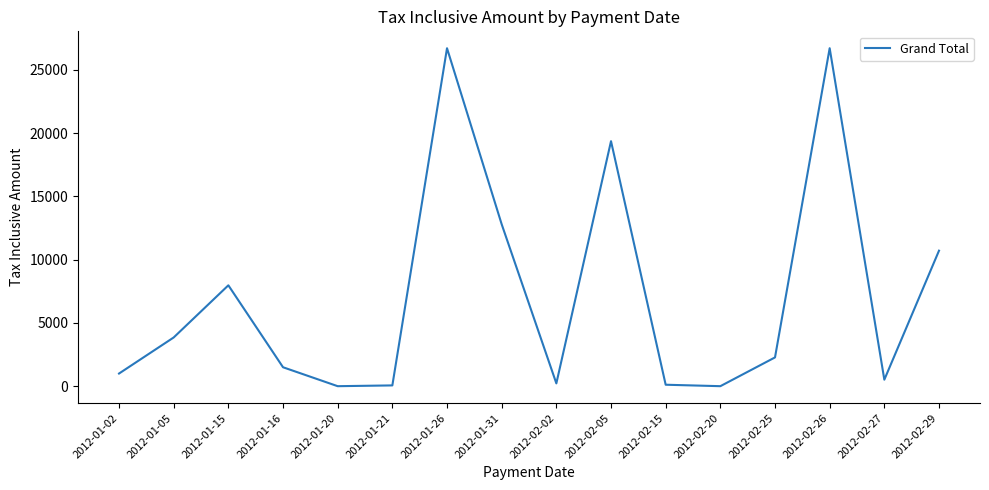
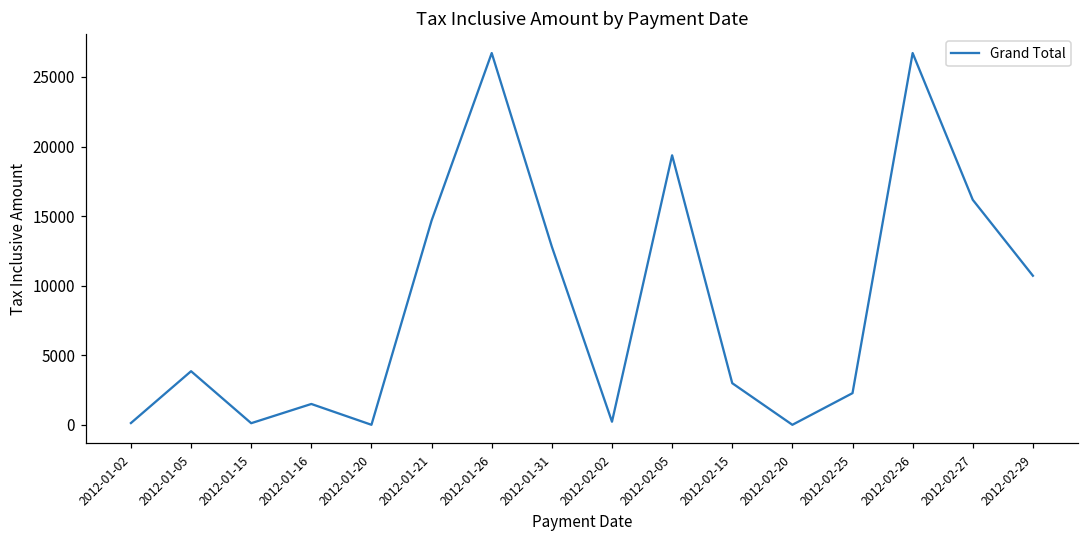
2012-01-02: 1000 -> 100
2012-01-15: 8000 -> 100
2012-01-21: 100 -> 14700
2012-02-15: 100 -> 3000
2012-02-27: 500 -> 16200
